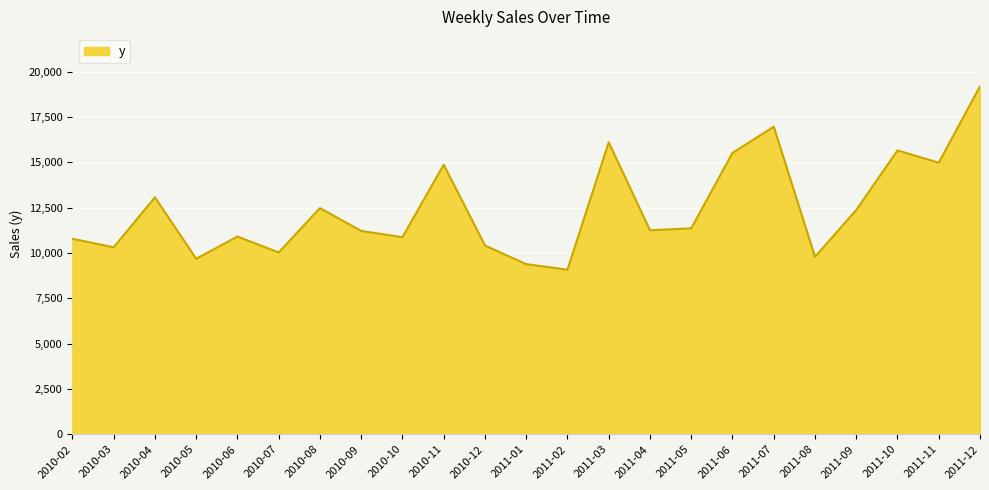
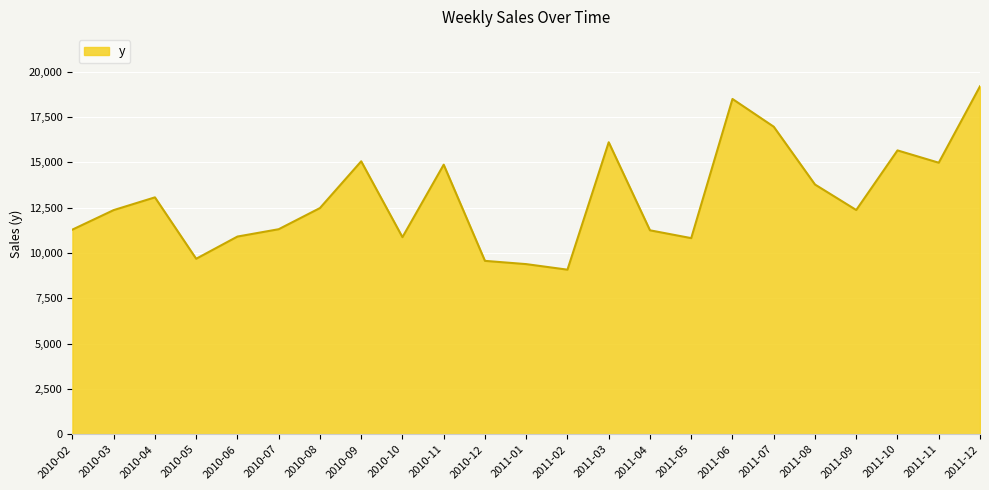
2010-02: 10,800 -> 11,300
2010-03: 10,300 -> 12,400
2010-07: 10,000 -> 11,300
2010-09: 11,200 -> 15,100
2010-12: 10,400 -> 9,600
2011-05: 11,400 -> 10,800
2011-06: 15,500 -> 18,500
2011-08: 9,800 -> 13,800
